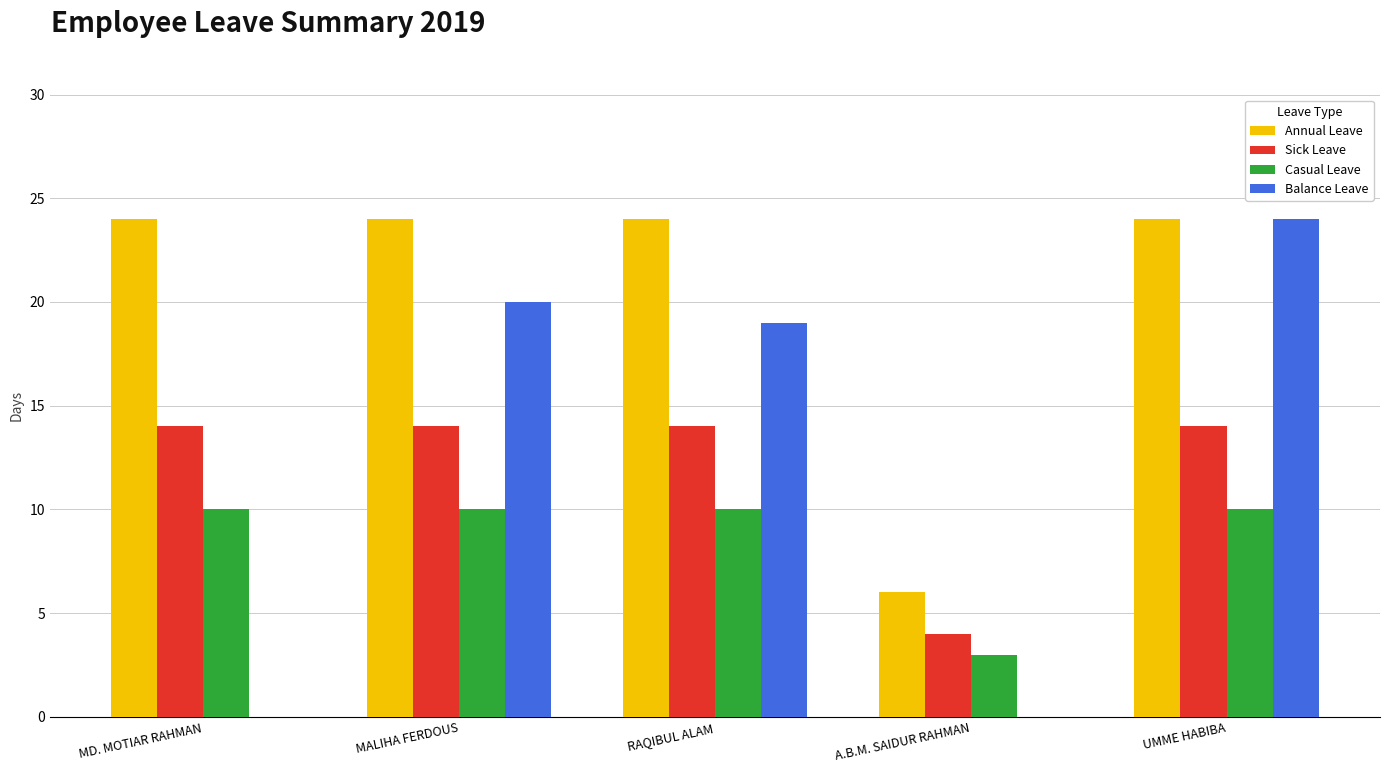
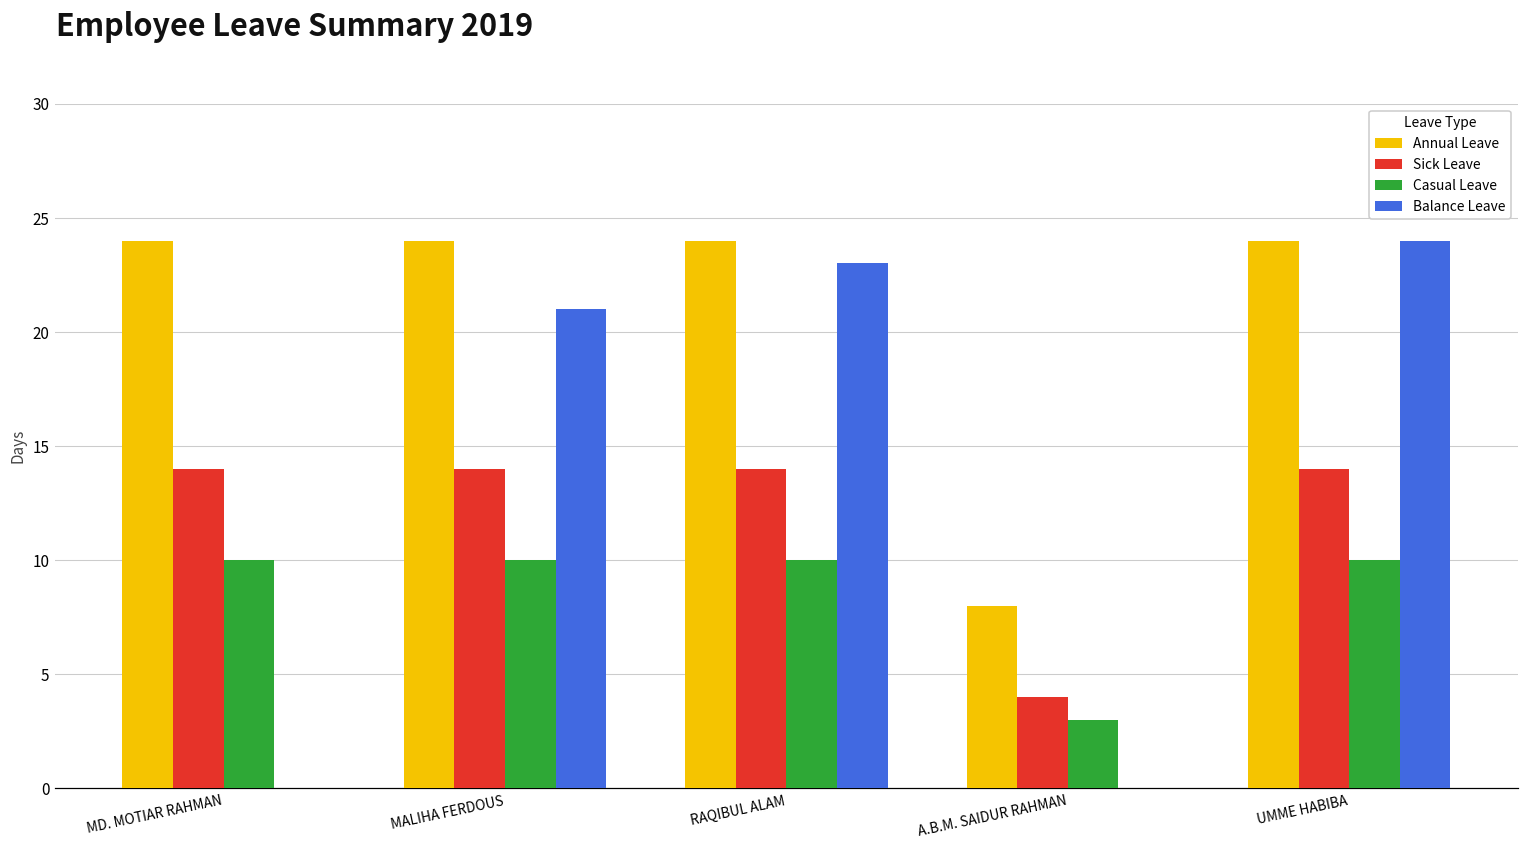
Balance Leave, MALIHA FERDOUS: 20 -> 21
Balance Leave, RAQIBUL ALAM: 19 -> 23
Annual Leave, A.B.M. SAIDUR RAHMAN: 6 -> 8
